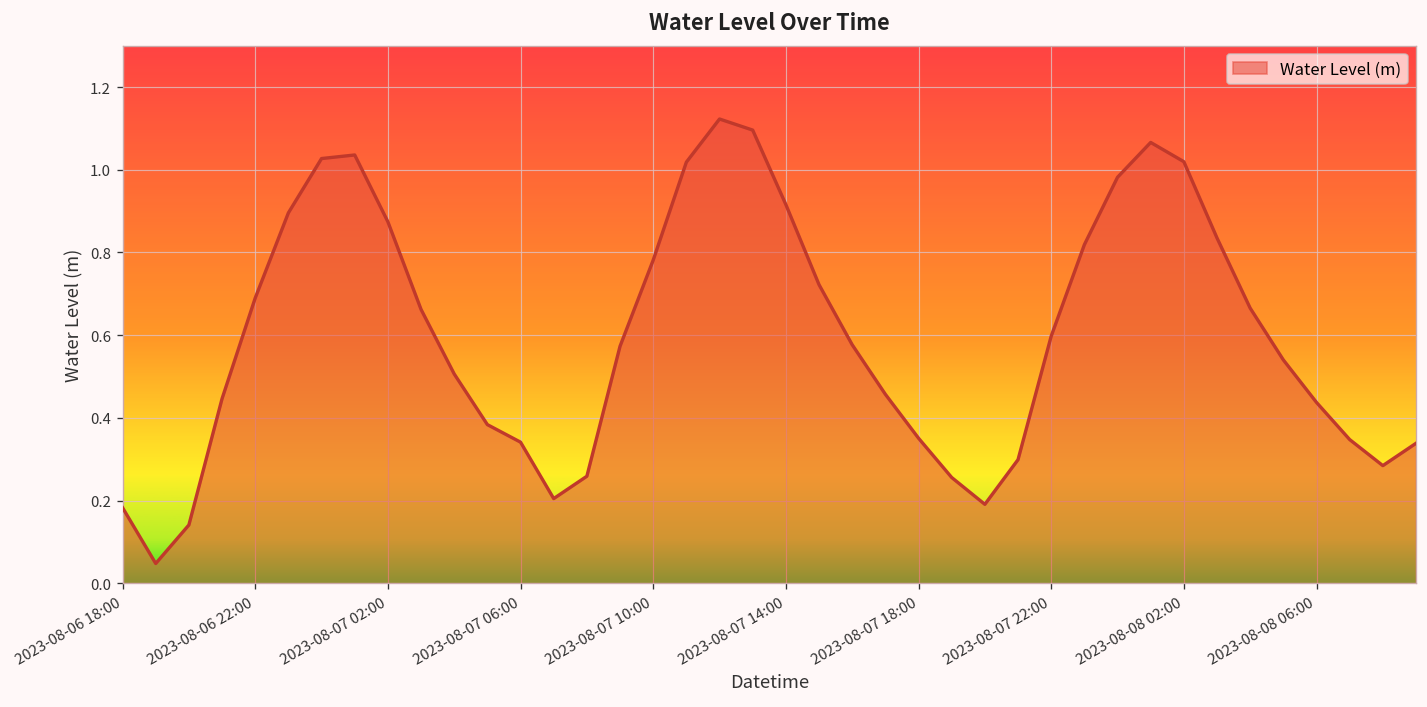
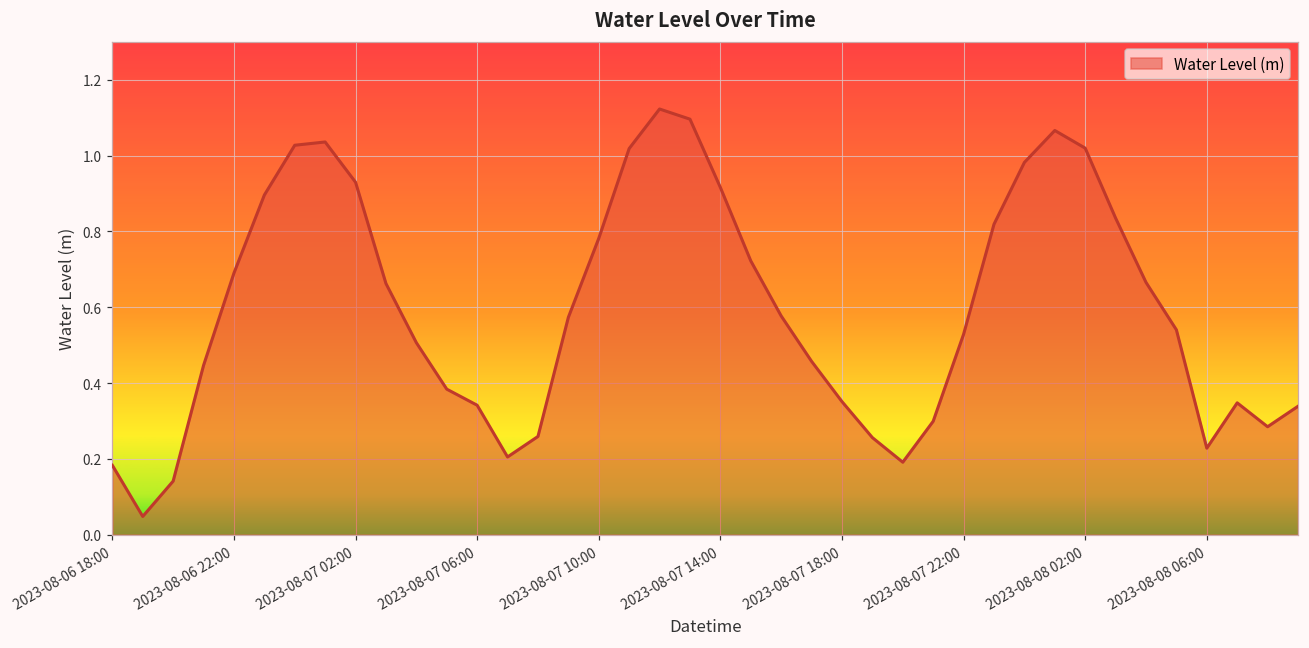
2023-08-07 02:00: 0.87 -> 0.93
2023-08-07 22:00: 0.60 -> 0.53
2023-08-08 06:00: 0.44 -> 0.23
